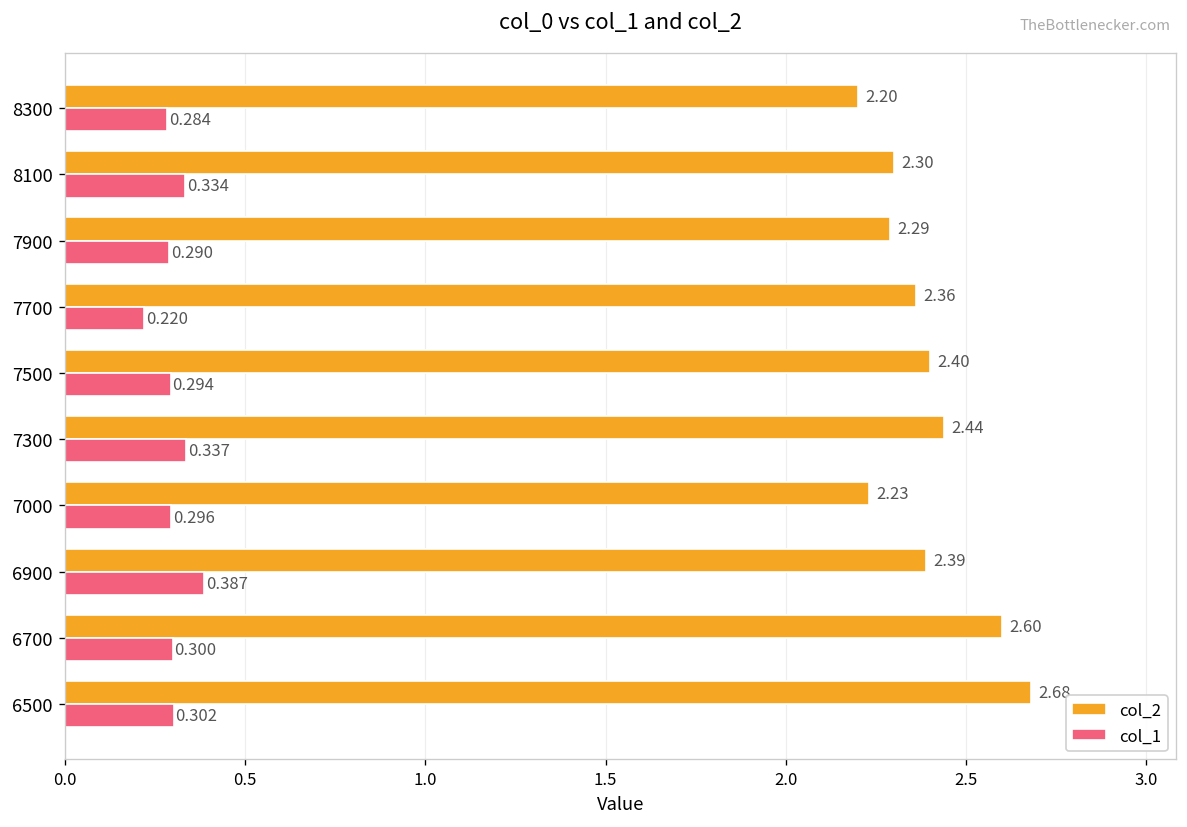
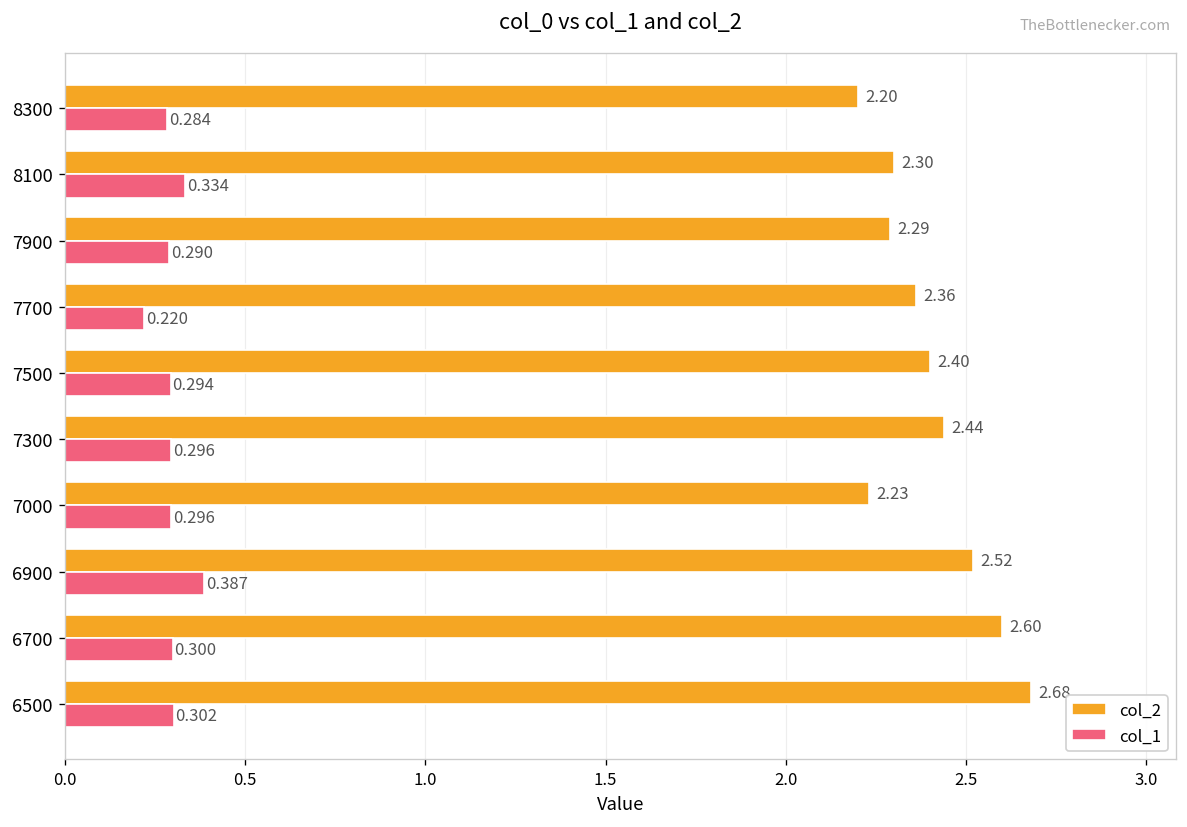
col_1, 7300: 0.337 -> 0.296
col_2, 6900: 2.39 -> 2.52
